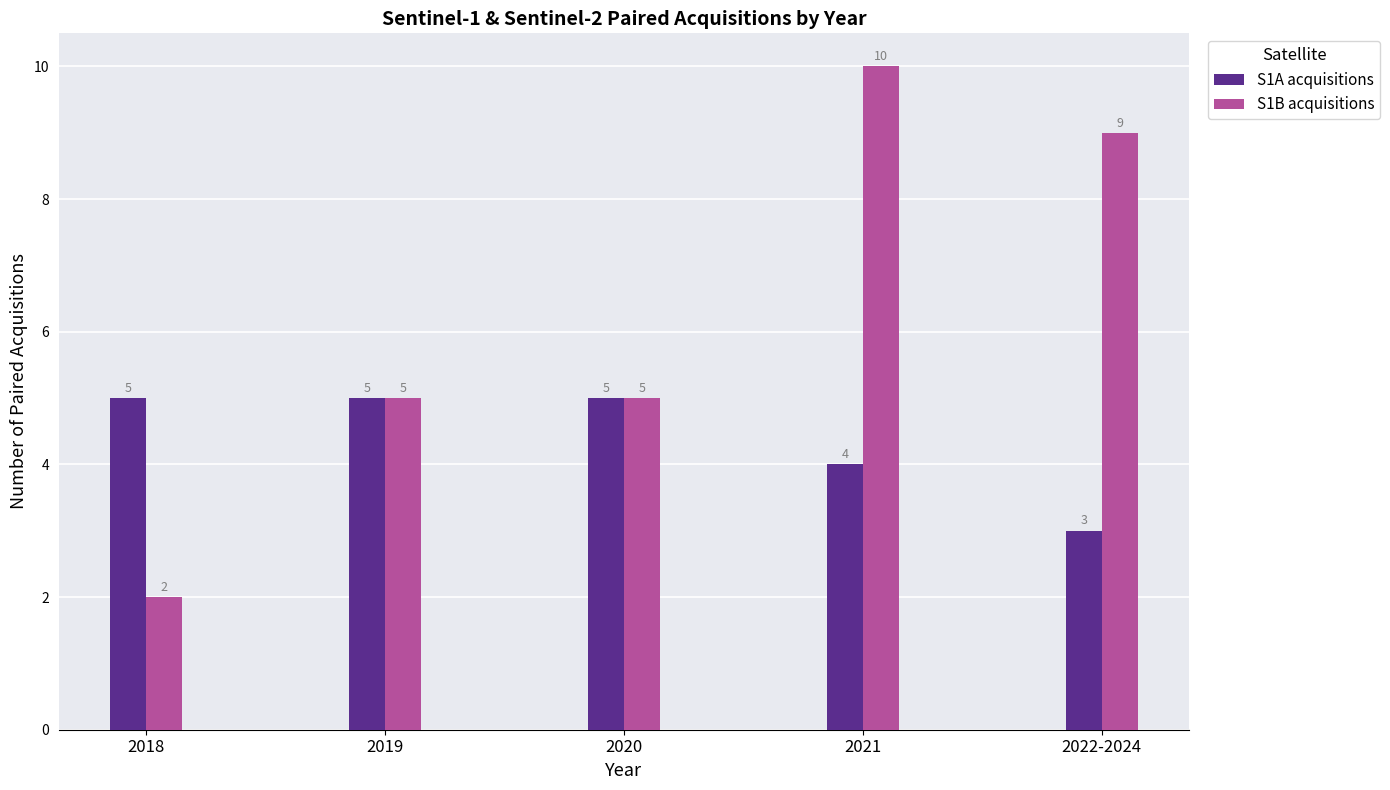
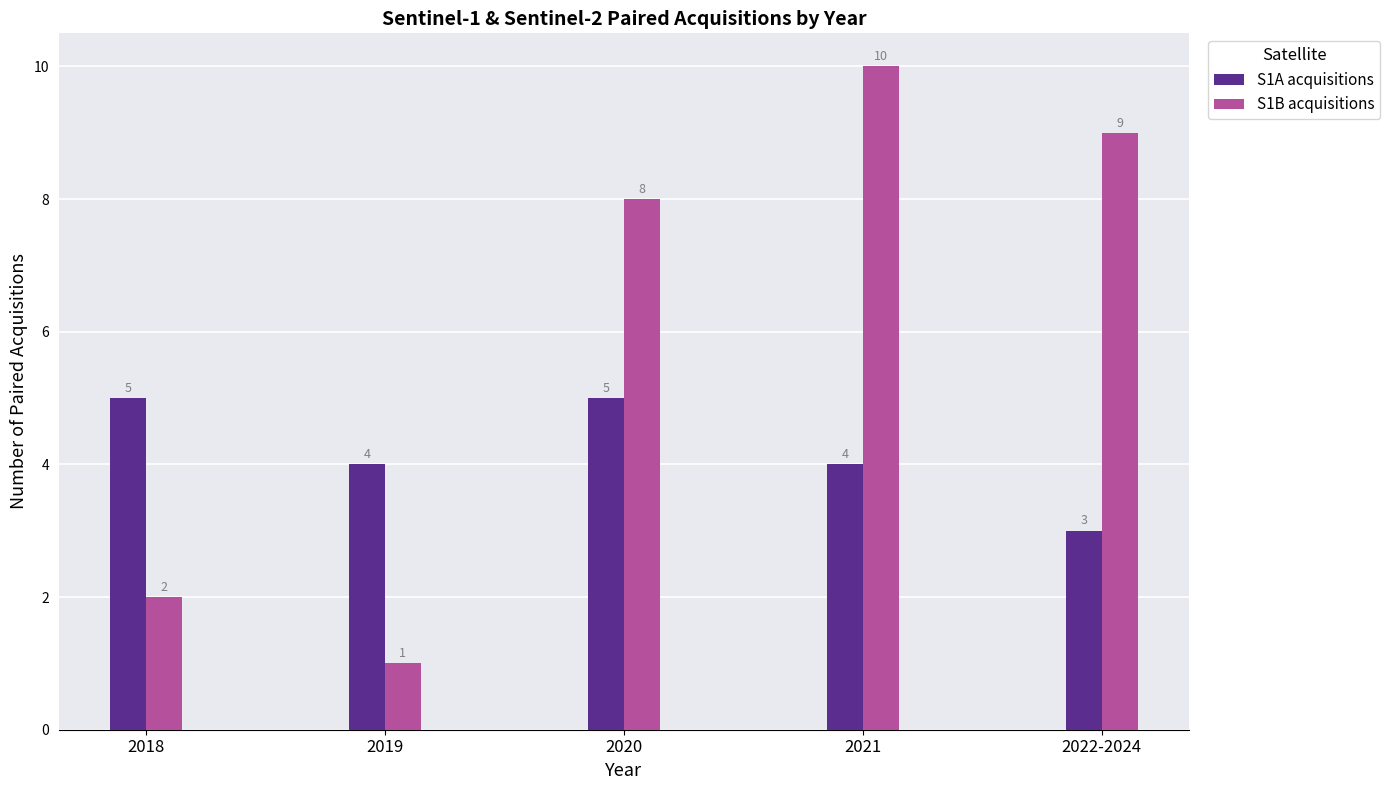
S1A acquisitions, 2019: 5 -> 4
S1B acquisitions, 2019: 5 -> 1
S1B acquisitions, 2020: 5 -> 8
